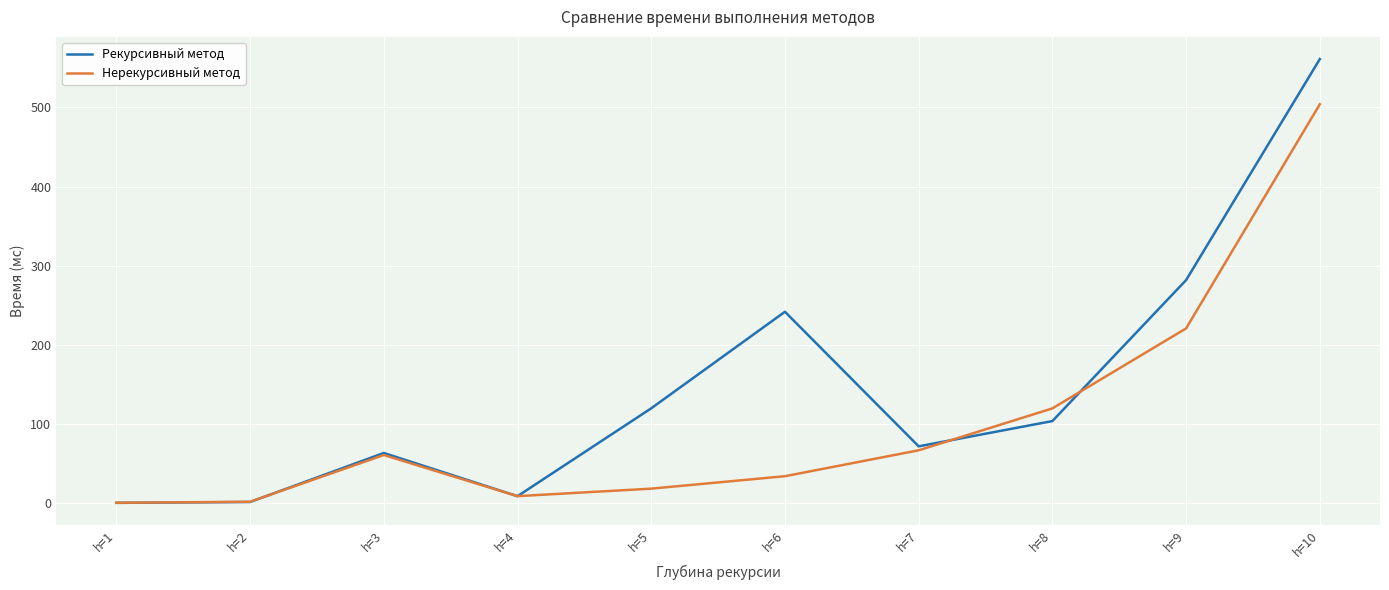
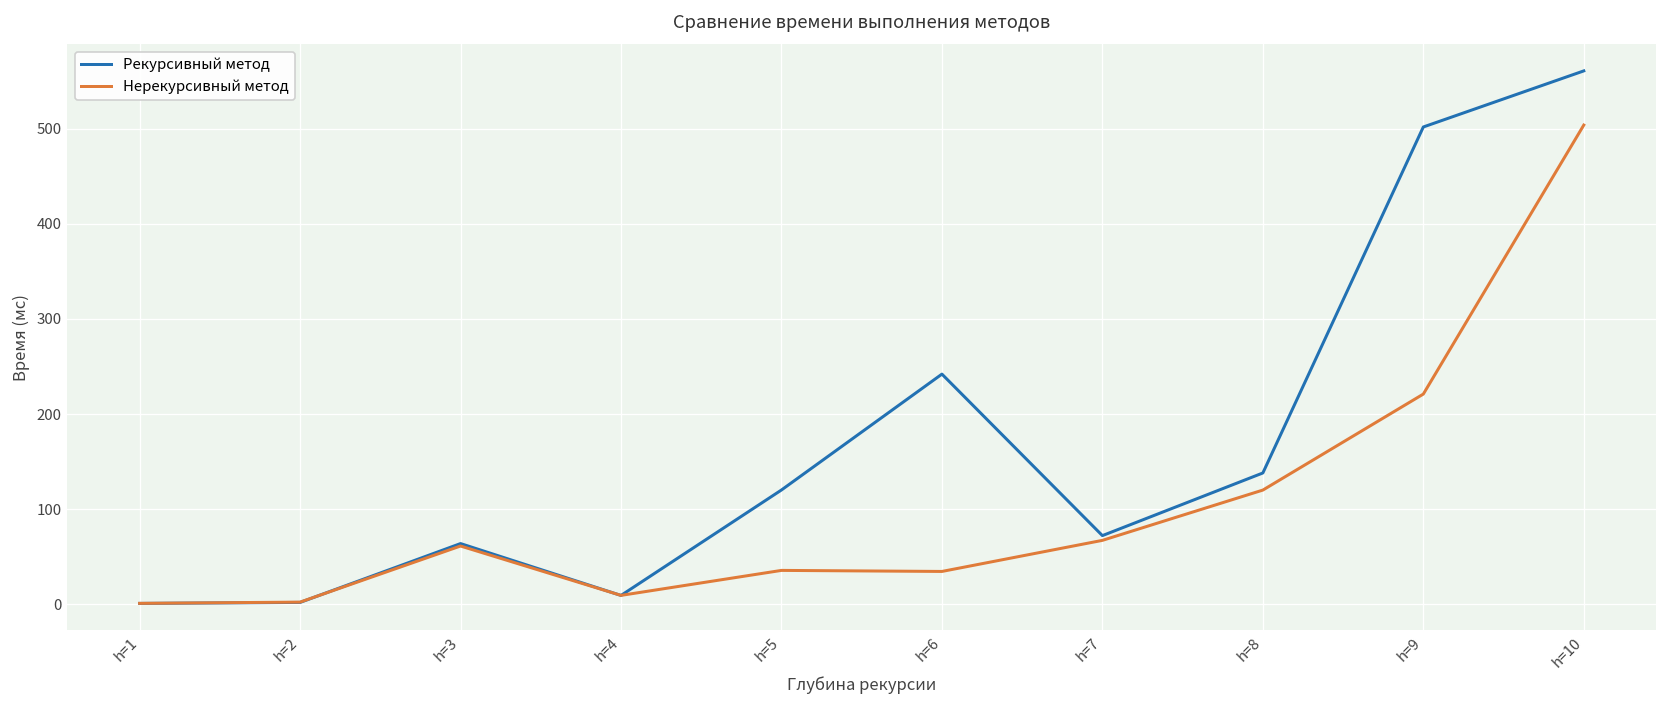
Нерекурсивный метод, h=5: 20 -> 40
Рекурсивный метод, h=8: 100 -> 140
Рекурсивный метод, h=9: 280 -> 500
